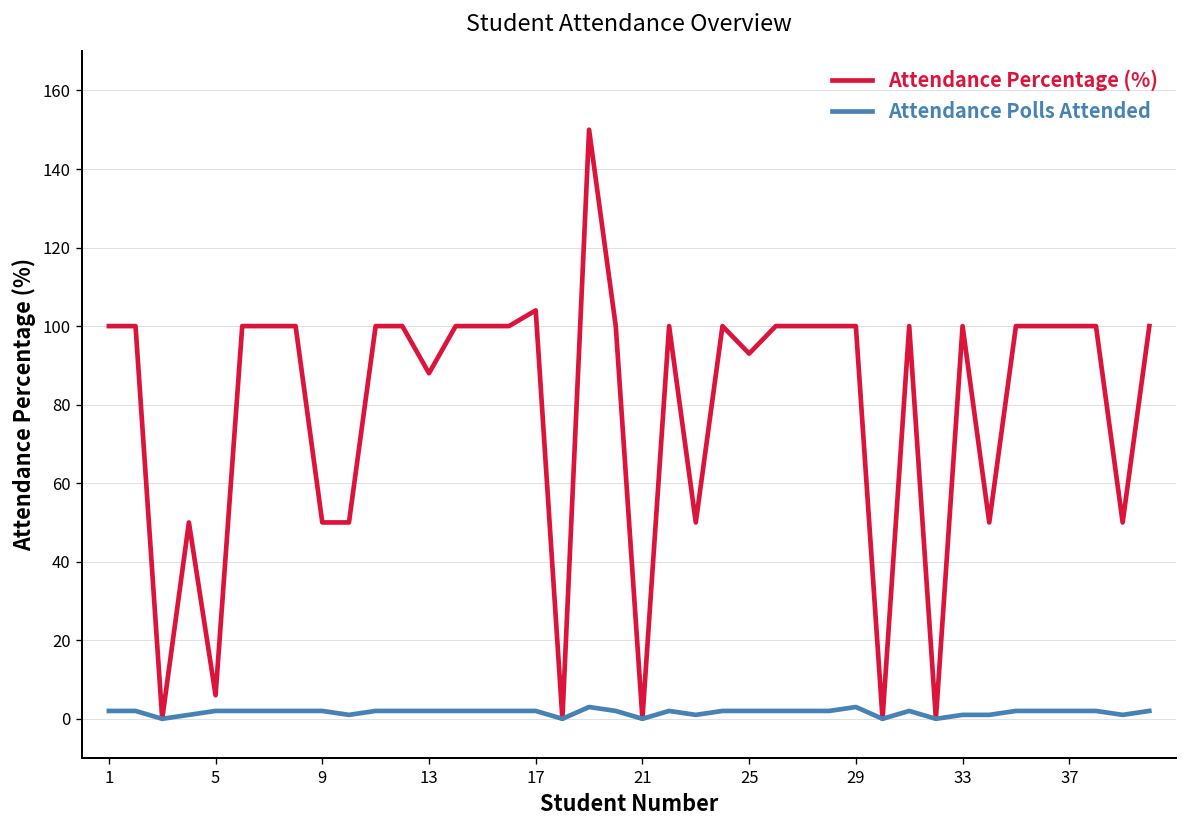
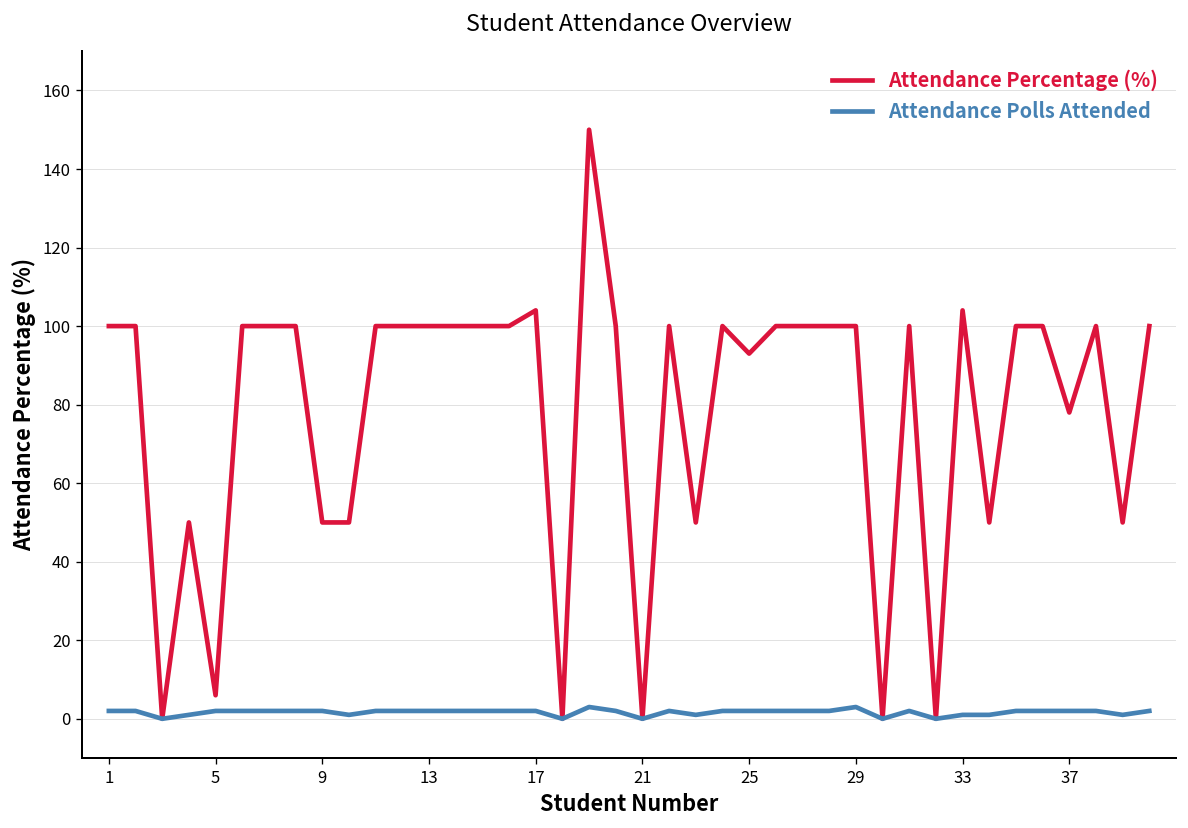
Attendance Percentage (%), 13: 88 -> 100
Attendance Percentage (%), 33: 100 -> 104
Attendance Percentage (%), 37: 100 -> 78
